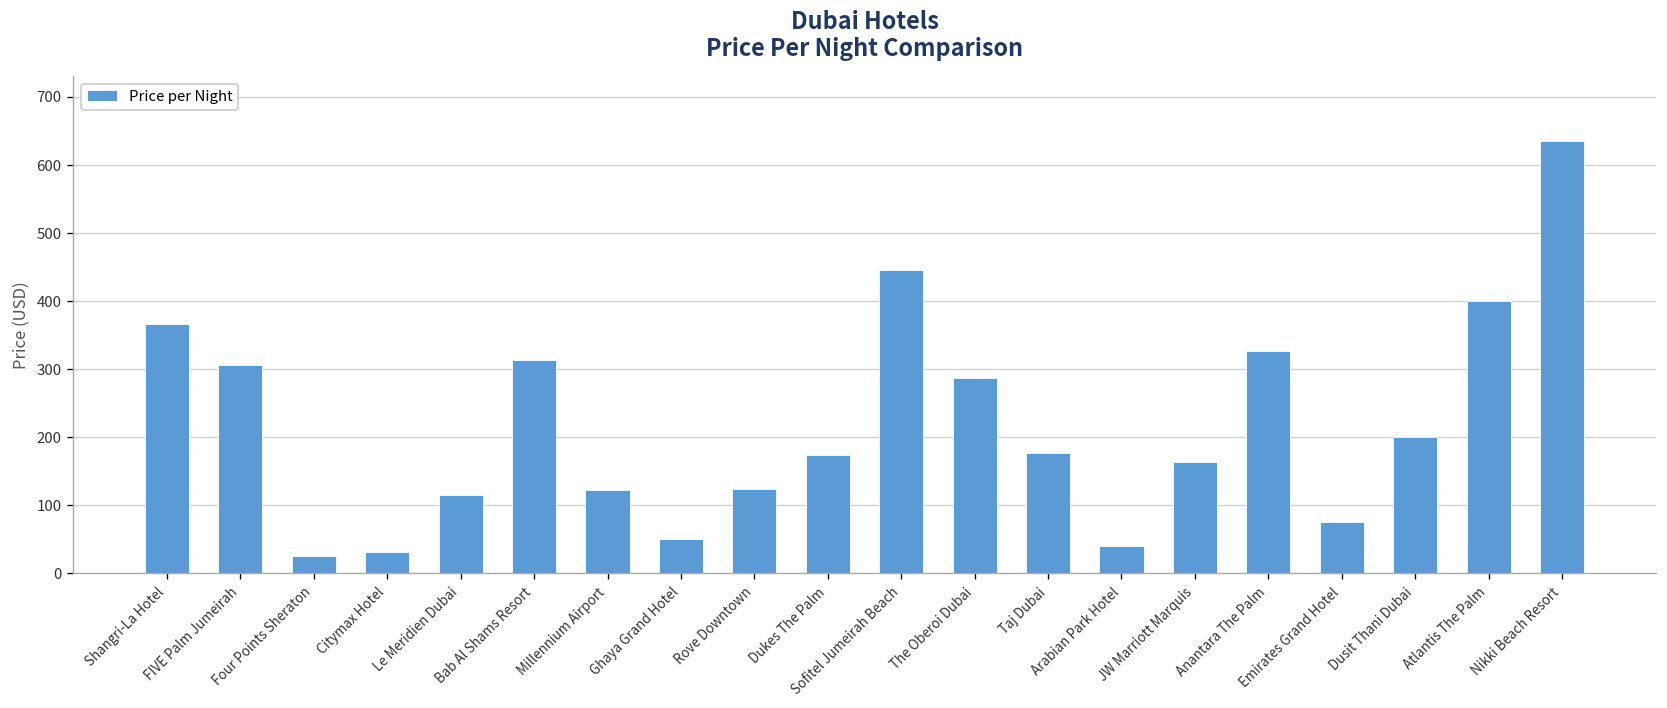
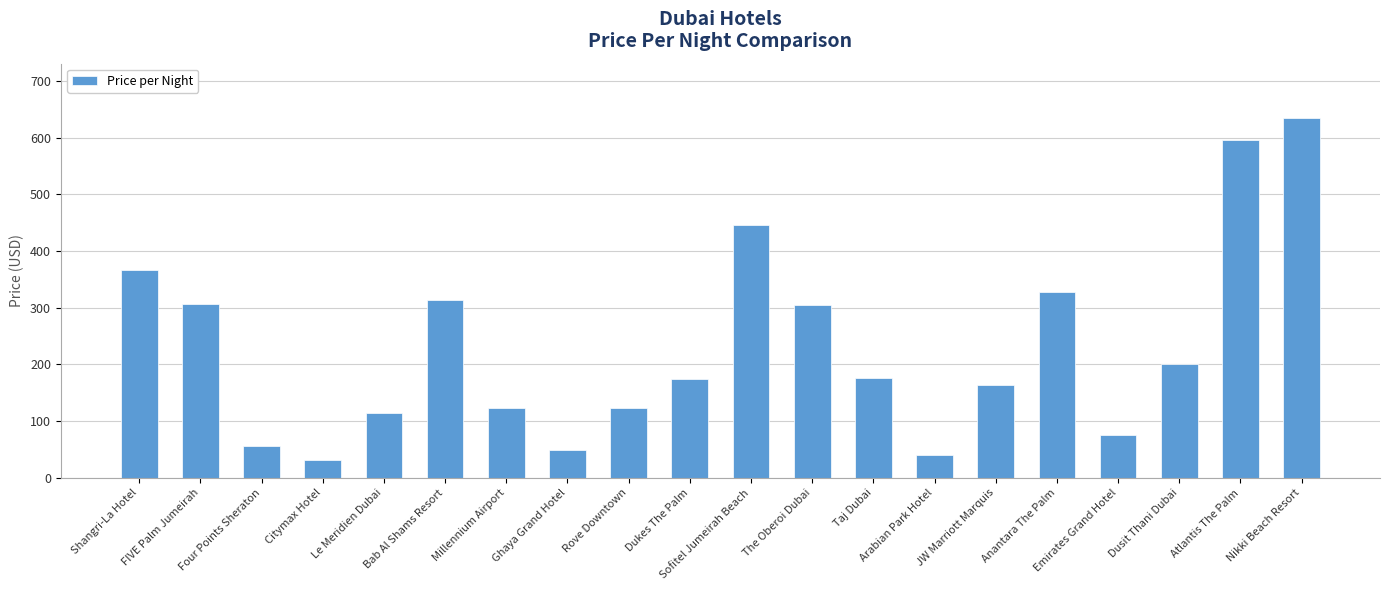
Four Points Sheraton: 30 -> 60
The Oberoi Dubai: 290 -> 300
Atlantis The Palm: 400 -> 600
